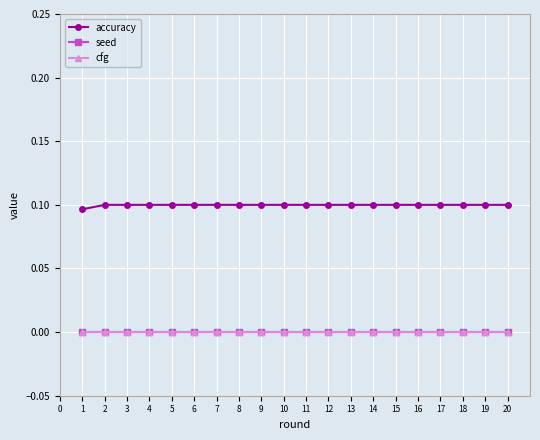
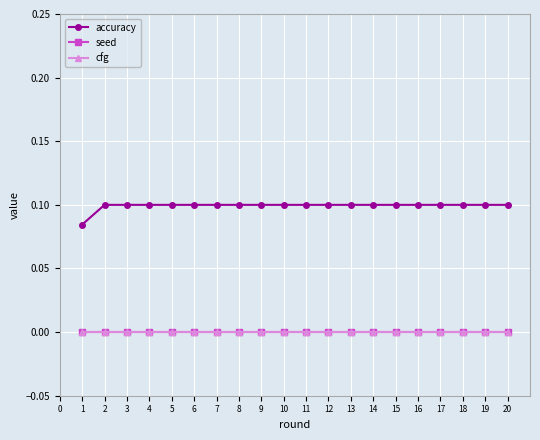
accuracy, 1: 0.097 -> 0.085
